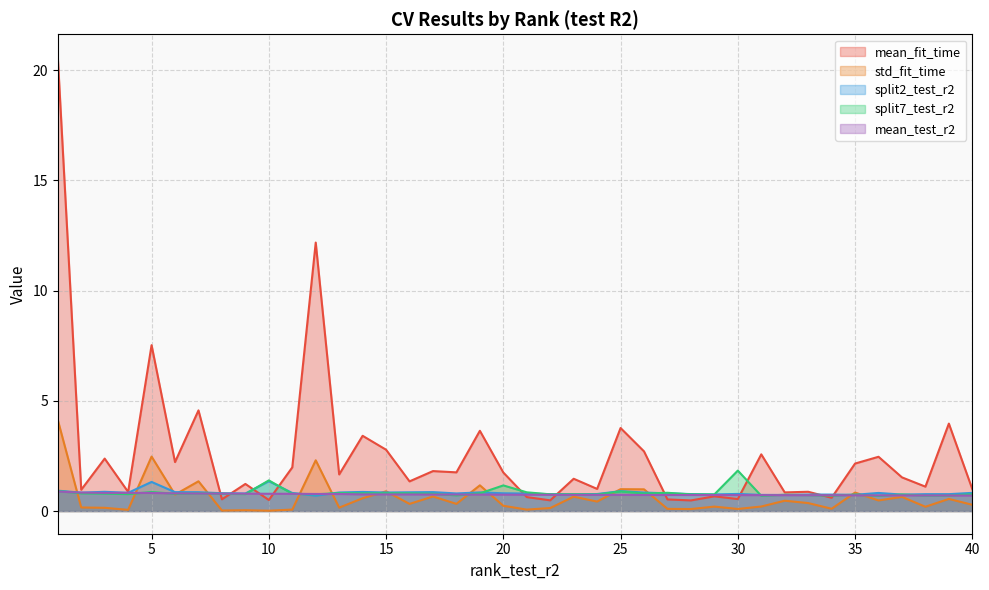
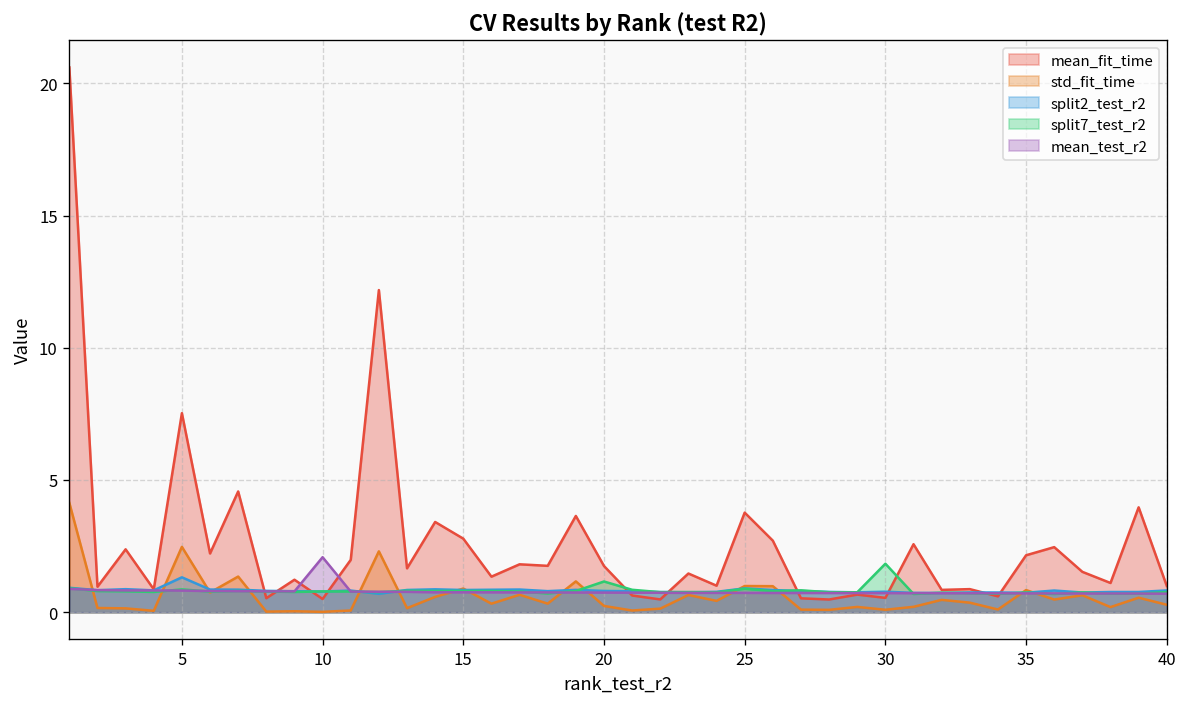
split2_test_r2, 10: 1.4 -> 0.8
split7_test_r2, 10: 1.4 -> 0.8
mean_test_r2, 10: 0.8 -> 2.1
